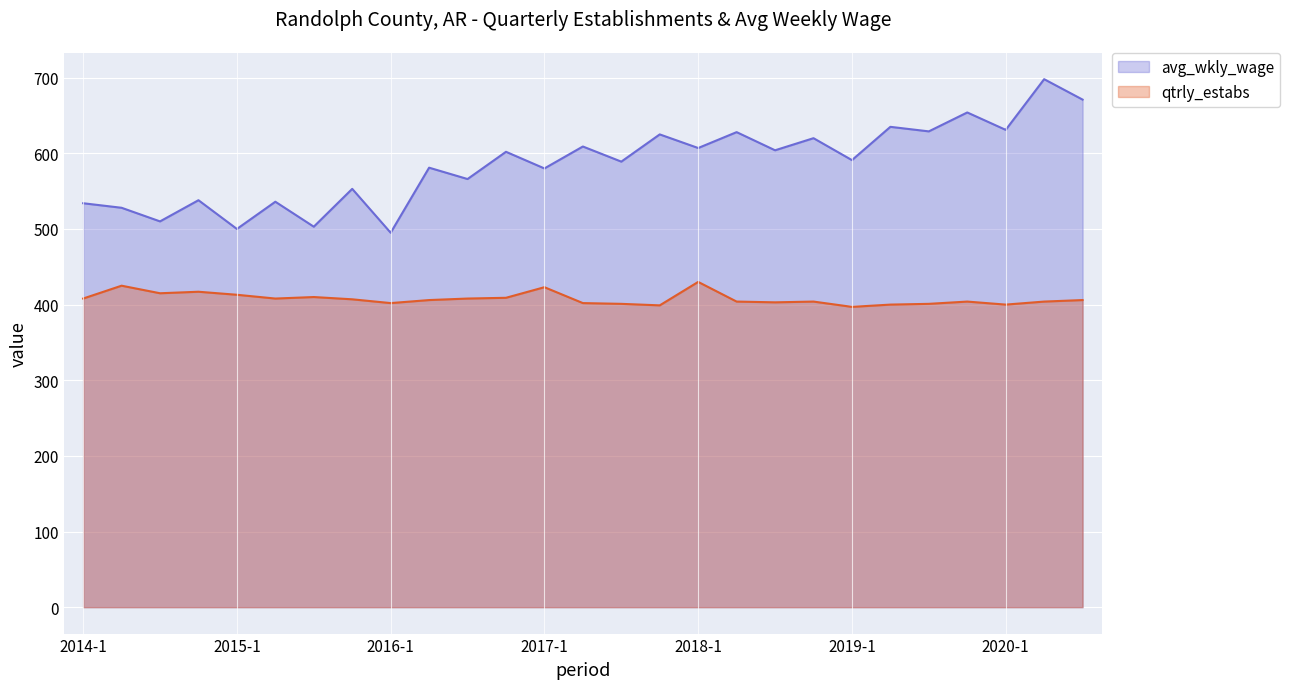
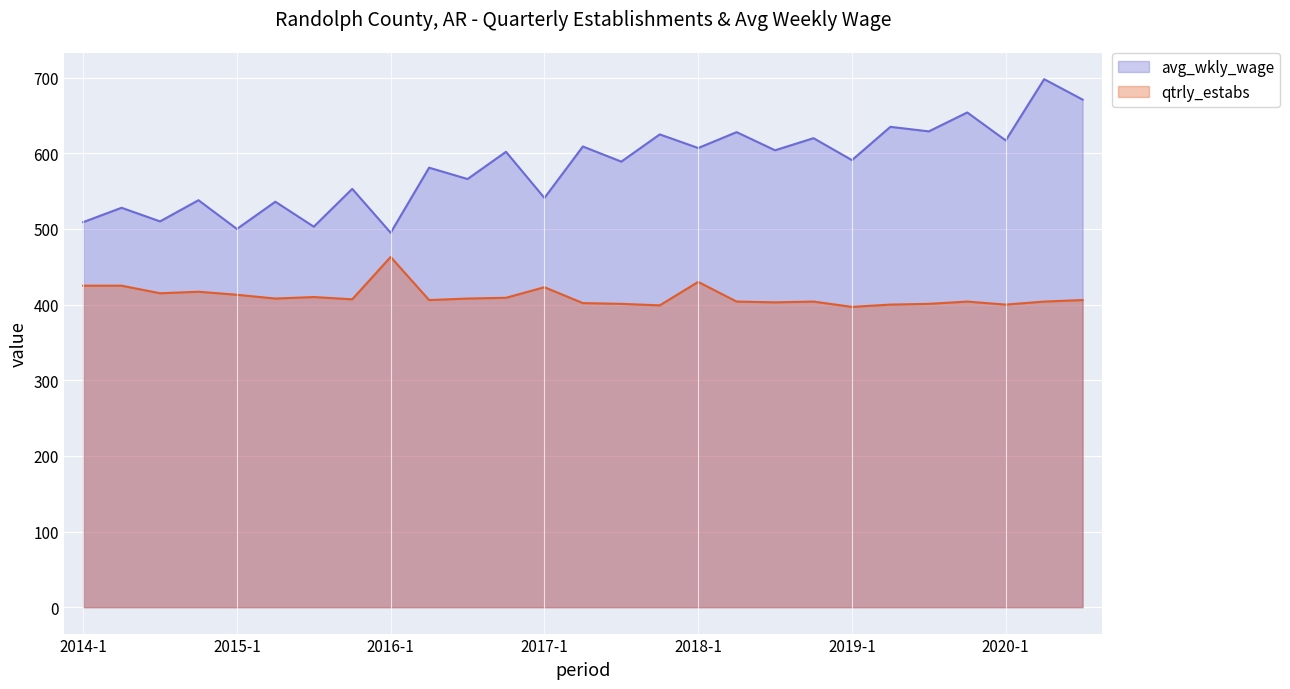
avg_wkly_wage, 2014-1: 530 -> 510
qtrly_estabs, 2014-1: 410 -> 430
qtrly_estabs, 2016-1: 400 -> 460
avg_wkly_wage, 2017-1: 580 -> 540
avg_wkly_wage, 2020-1: 630 -> 620
